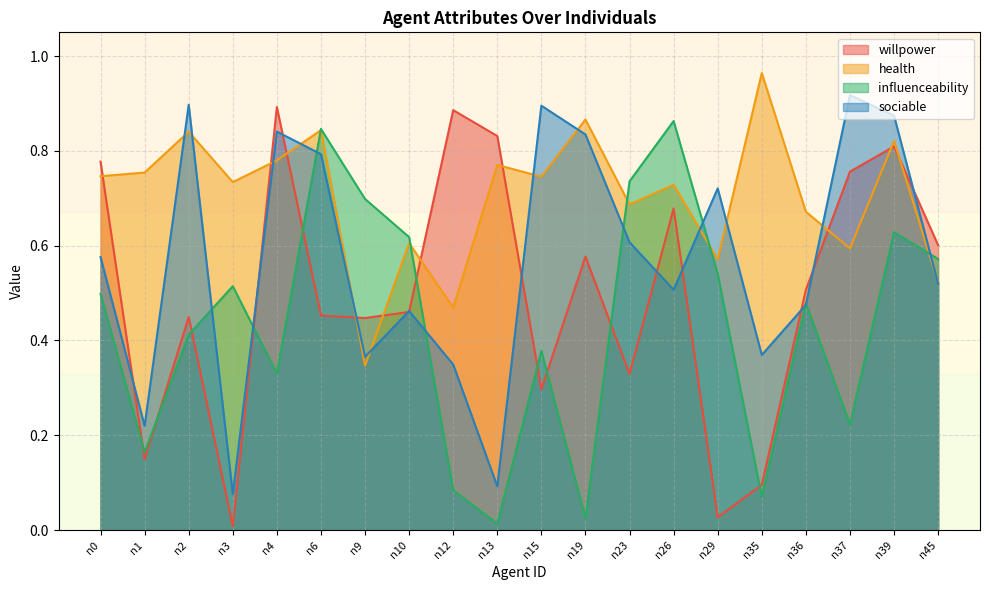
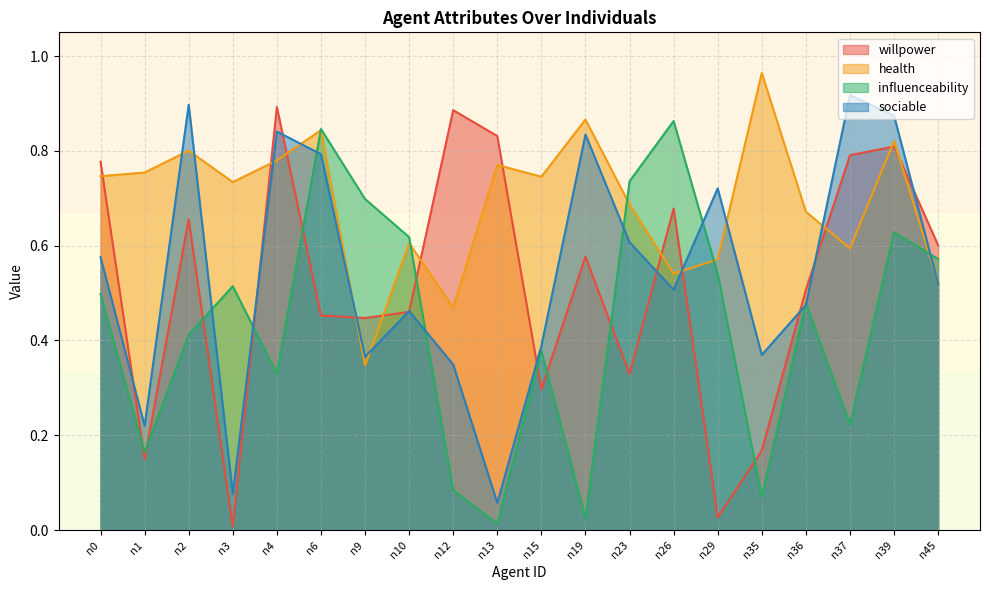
willpower, n2: 0.45 -> 0.66
health, n2: 0.84 -> 0.80
sociable, n13: 0.09 -> 0.06
sociable, n15: 0.90 -> 0.39
health, n26: 0.73 -> 0.54
willpower, n35: 0.10 -> 0.17
willpower, n37: 0.76 -> 0.79
